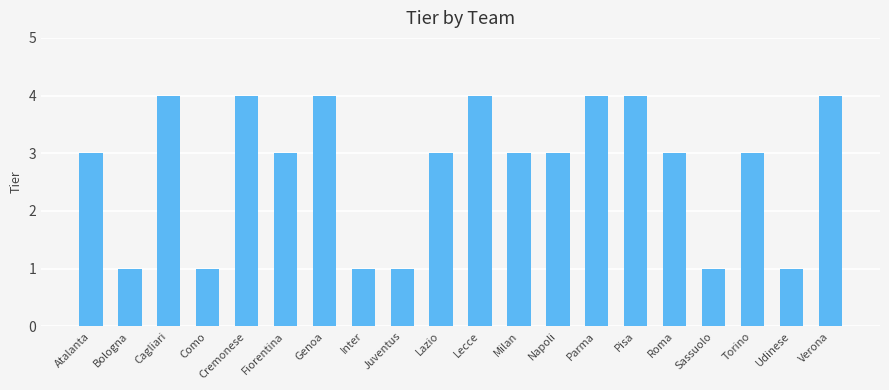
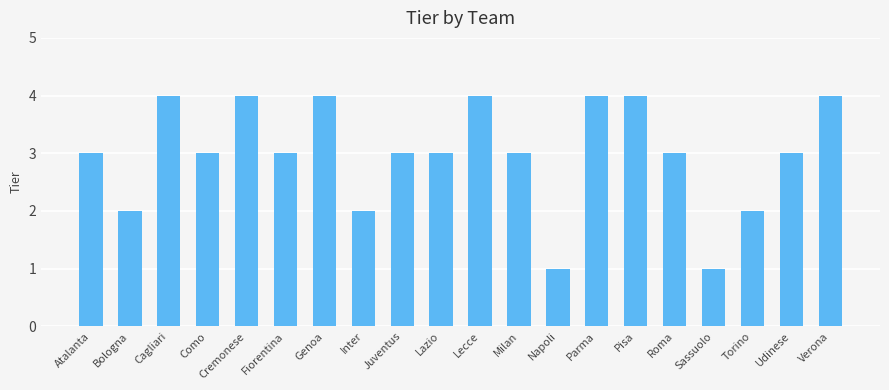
Bologna: 1 -> 2
Como: 1 -> 3
Inter: 1 -> 2
Juventus: 1 -> 3
Napoli: 3 -> 1
Torino: 3 -> 2
Udinese: 1 -> 3
